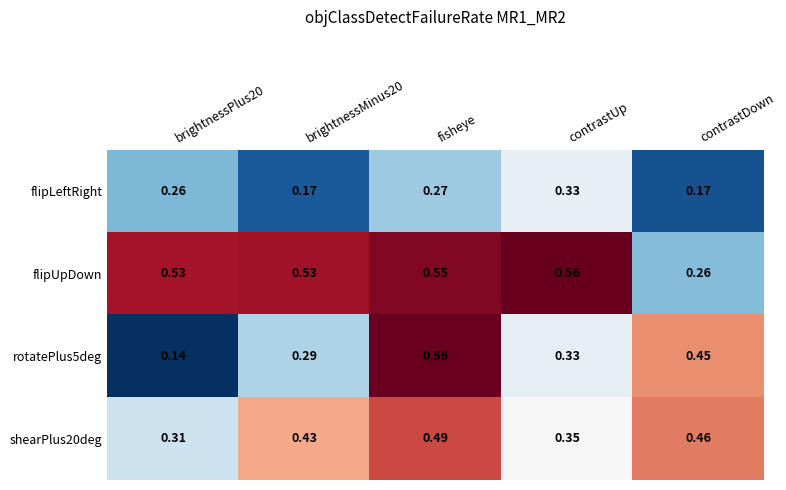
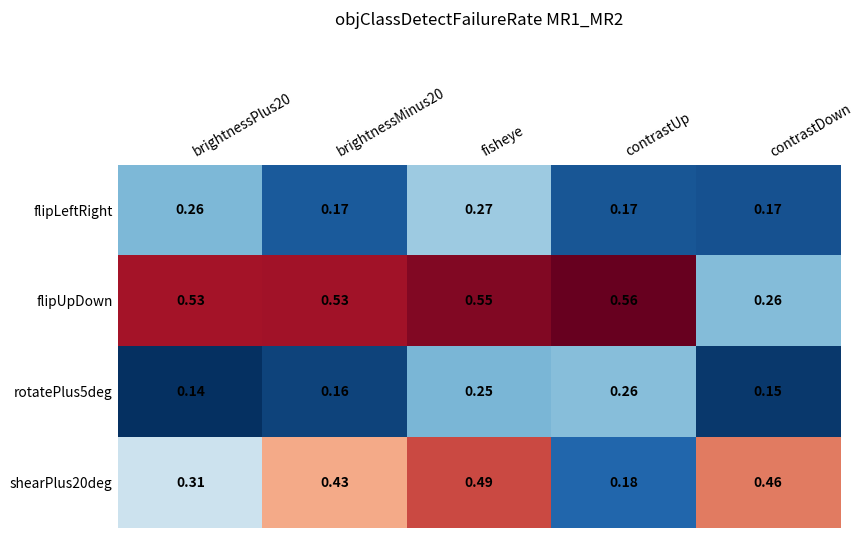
flipLeftRight, contrastUp: 0.33 -> 0.17
rotatePlus5deg, brightnessMinus20: 0.29 -> 0.16
rotatePlus5deg, fisheye: 0.56 -> 0.25
rotatePlus5deg, contrastUp: 0.33 -> 0.26
rotatePlus5deg, contrastDown: 0.45 -> 0.15
shearPlus20deg, contrastUp: 0.35 -> 0.18
